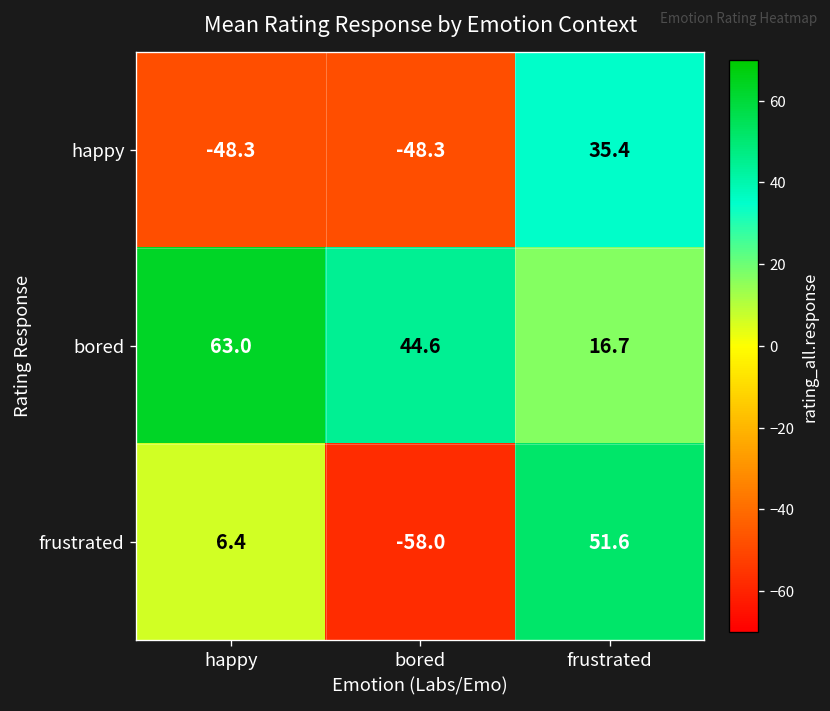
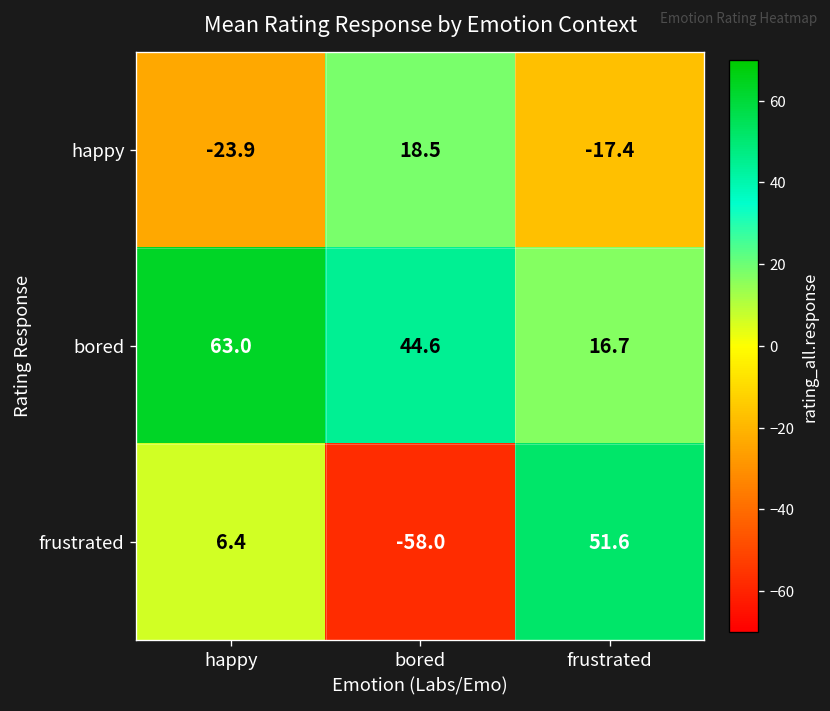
happy, happy: -48.3 -> -23.9
happy, bored: -48.3 -> 18.5
happy, frustrated: 35.4 -> -17.4
